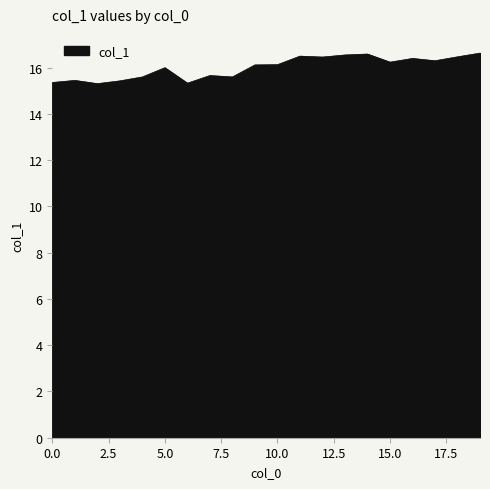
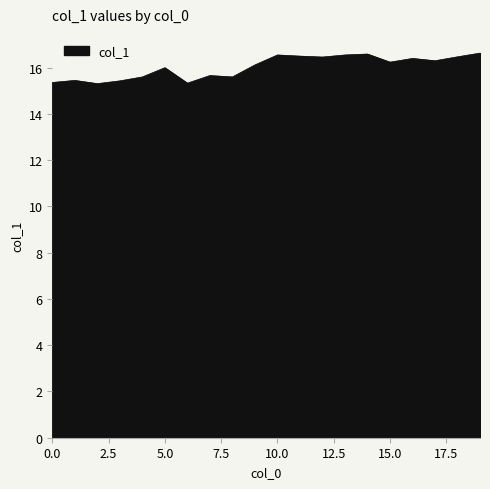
10.0: 16.1 -> 16.6
